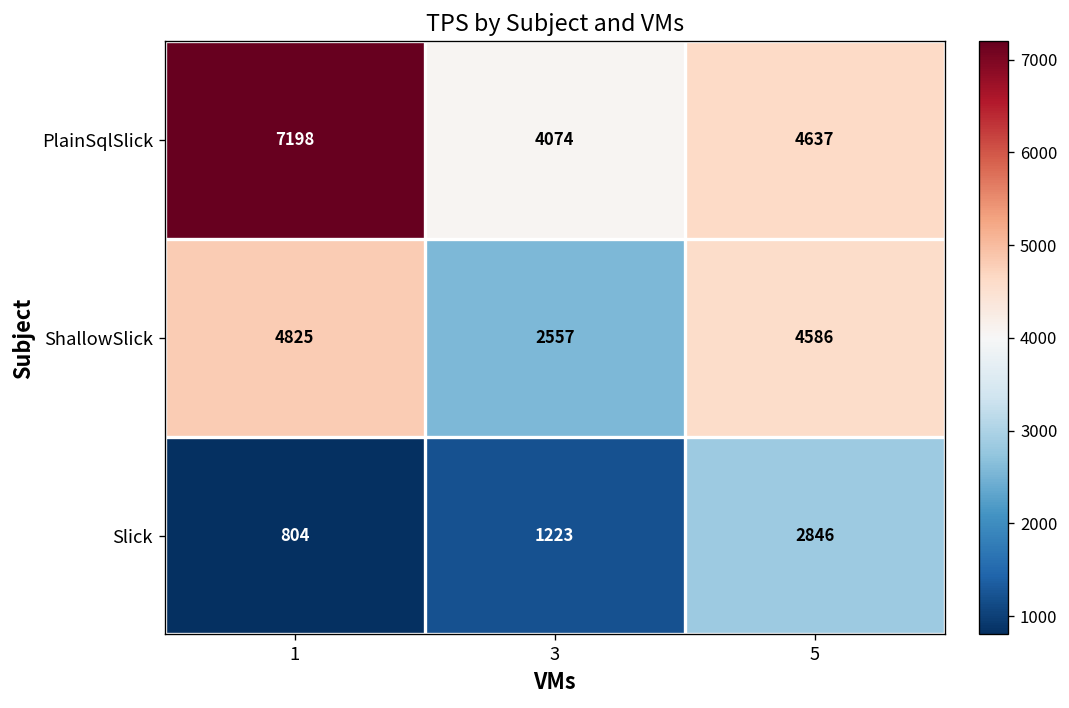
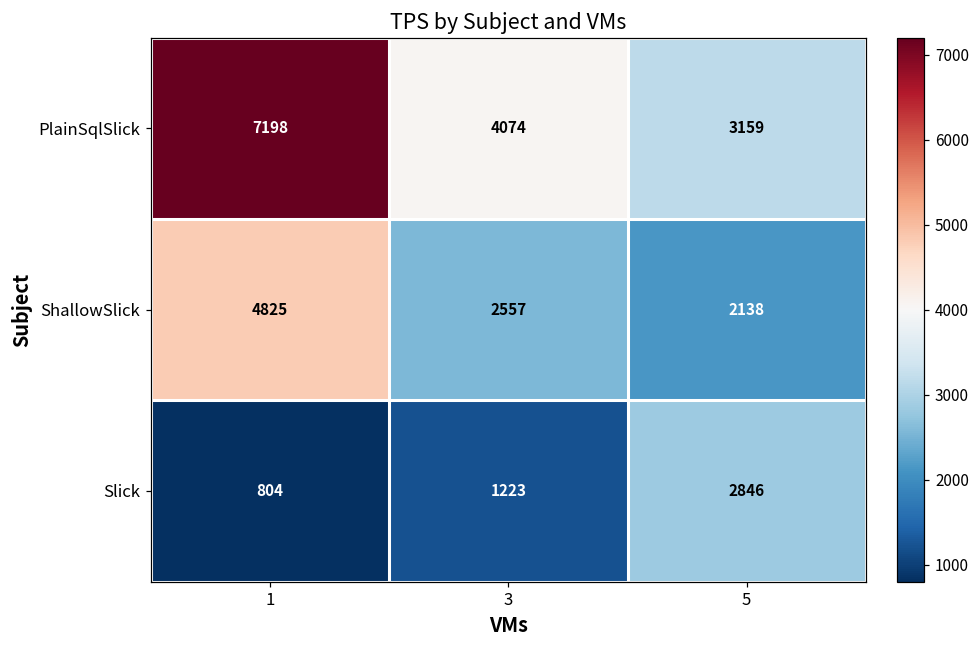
PlainSqlSlick, 5: 4637 -> 3159
ShallowSlick, 5: 4586 -> 2138
